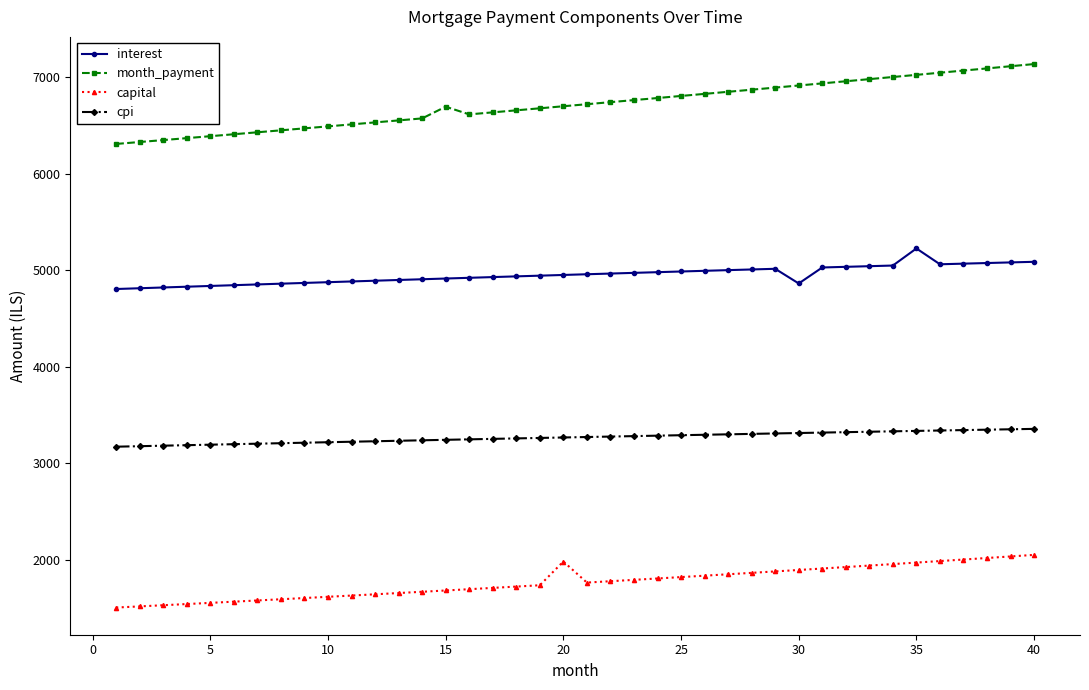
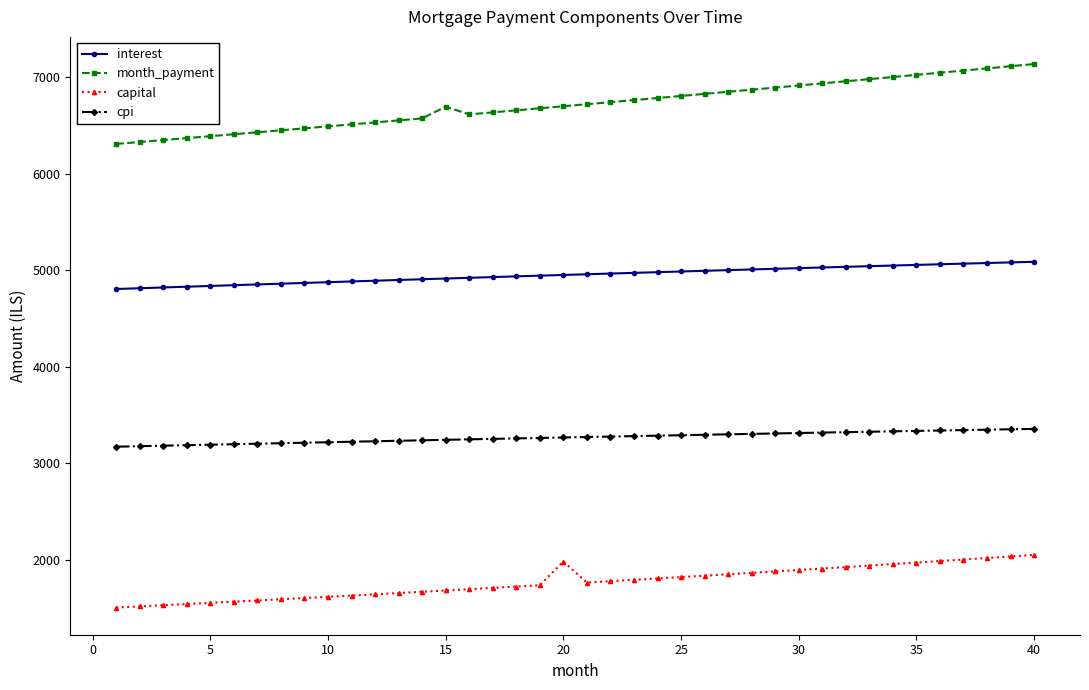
interest, 30: 4900 -> 5000
interest, 35: 5200 -> 5100
